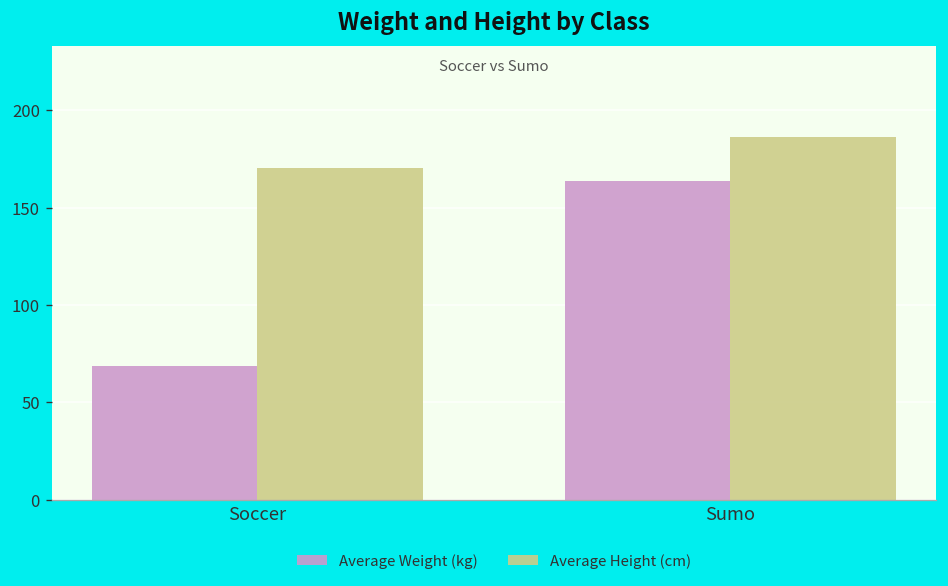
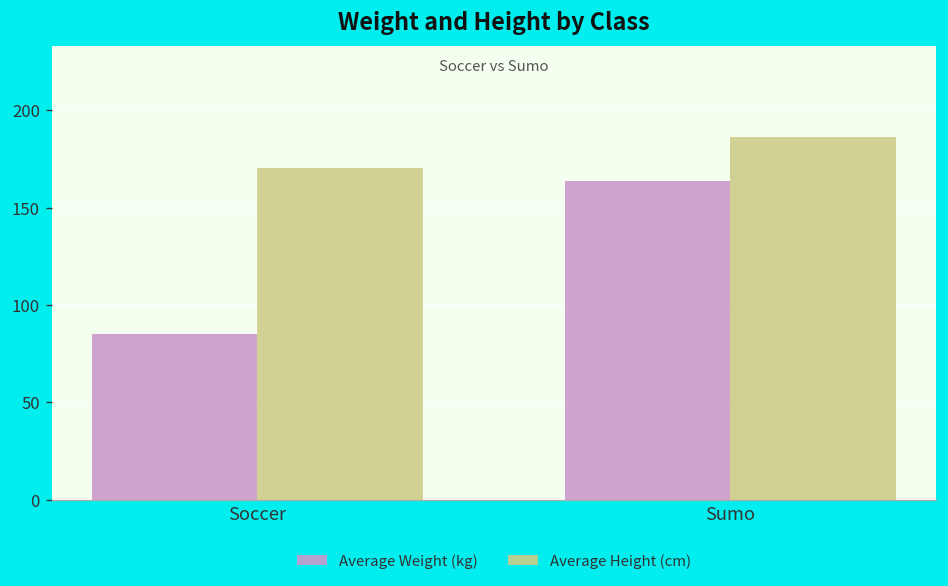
Average Weight (kg), Soccer: 69 -> 85
